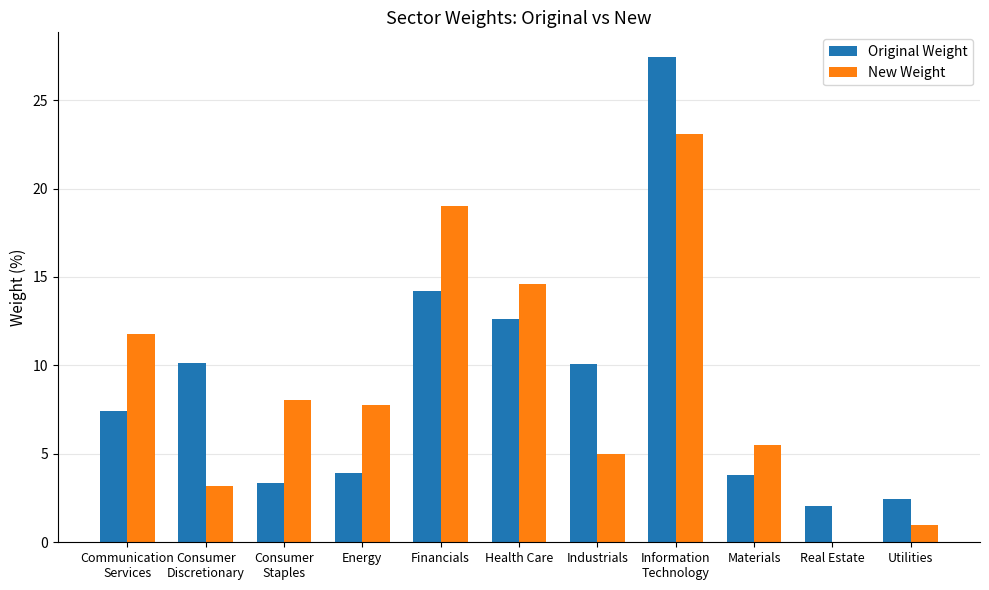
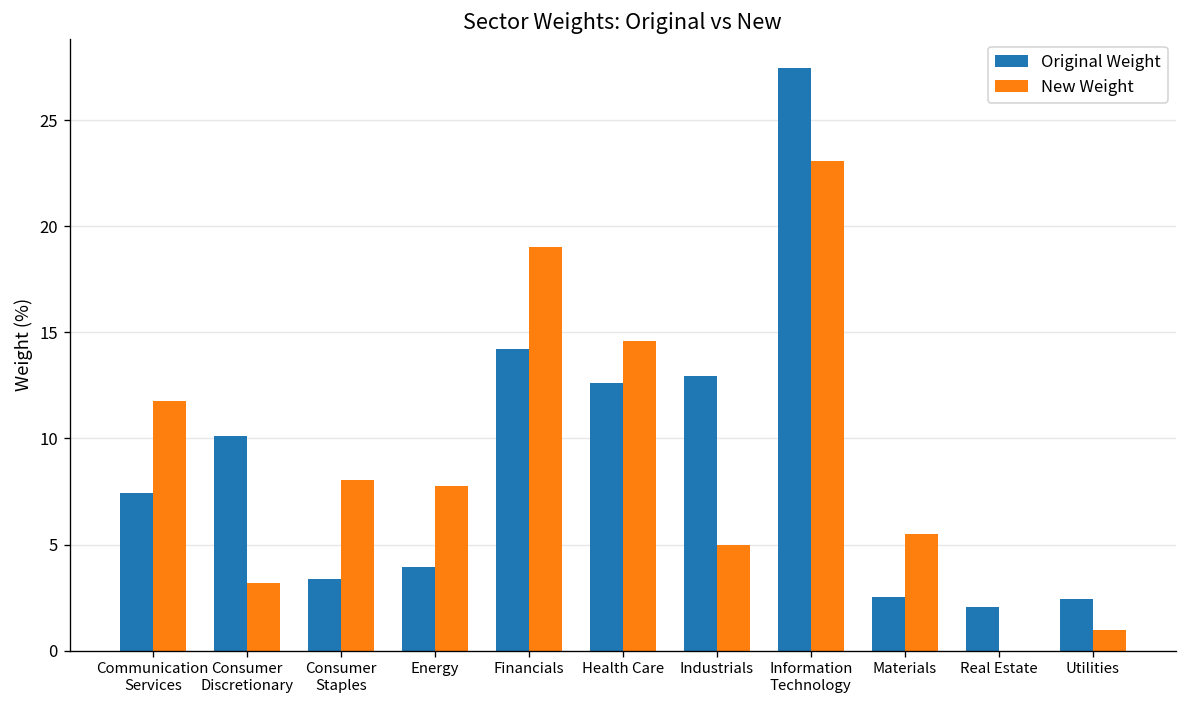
Original Weight, Industrials: 10.1 -> 12.9
Original Weight, Materials: 3.8 -> 2.5
